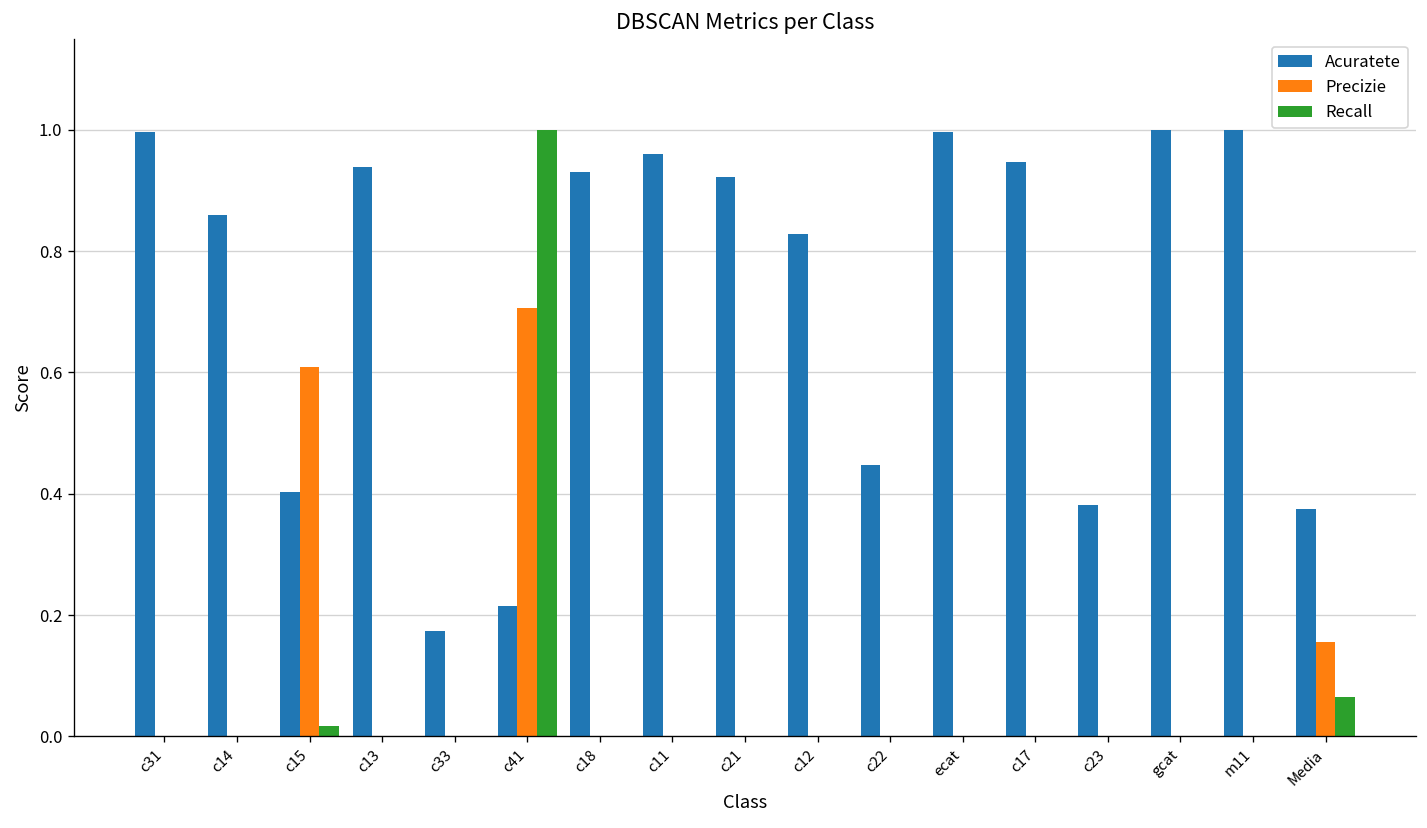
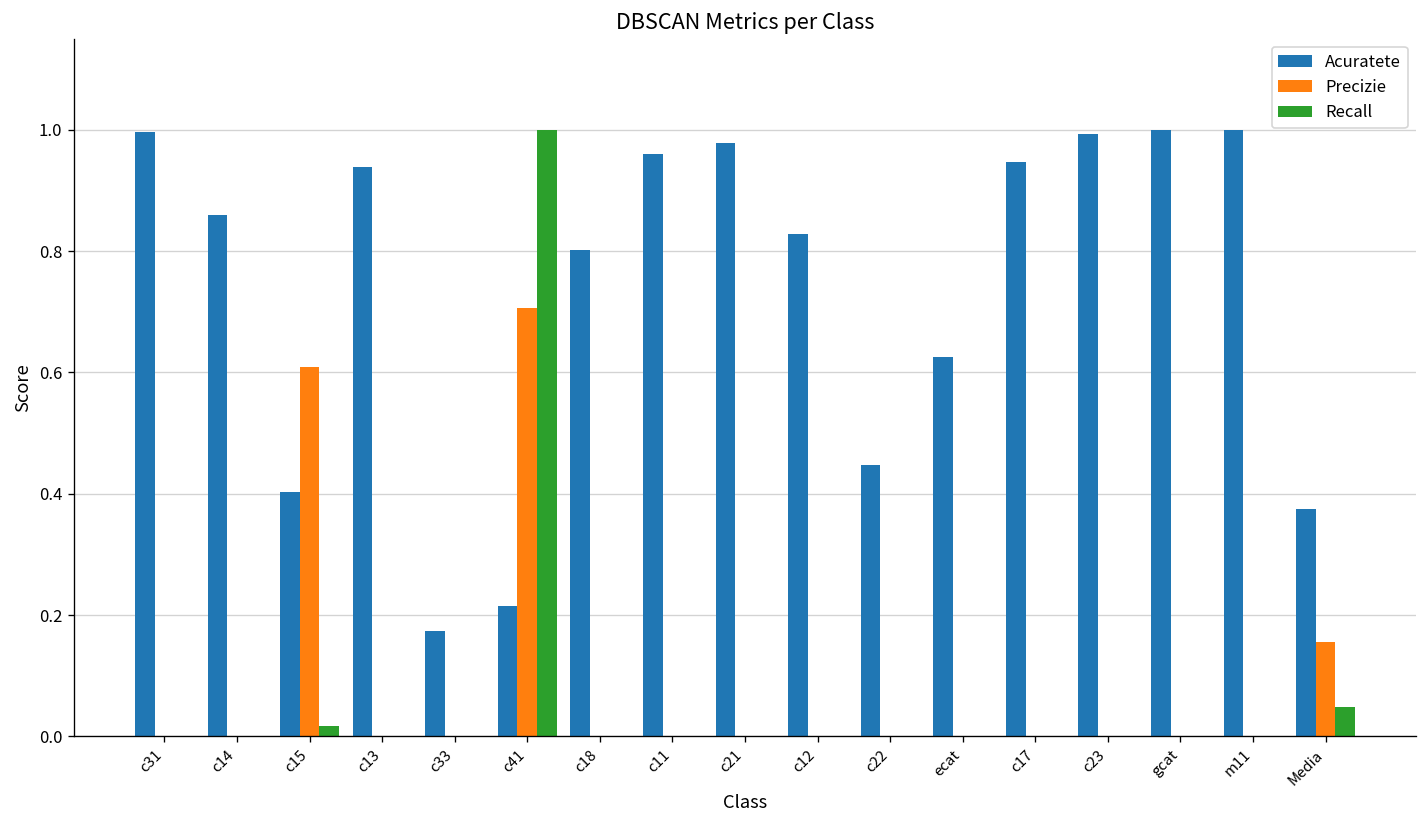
Acuratete, c18: 0.93 -> 0.80
Acuratete, c21: 0.92 -> 0.98
Acuratete, ecat: 1.00 -> 0.62
Acuratete, c23: 0.38 -> 0.99
Recall, Media: 0.06 -> 0.05
